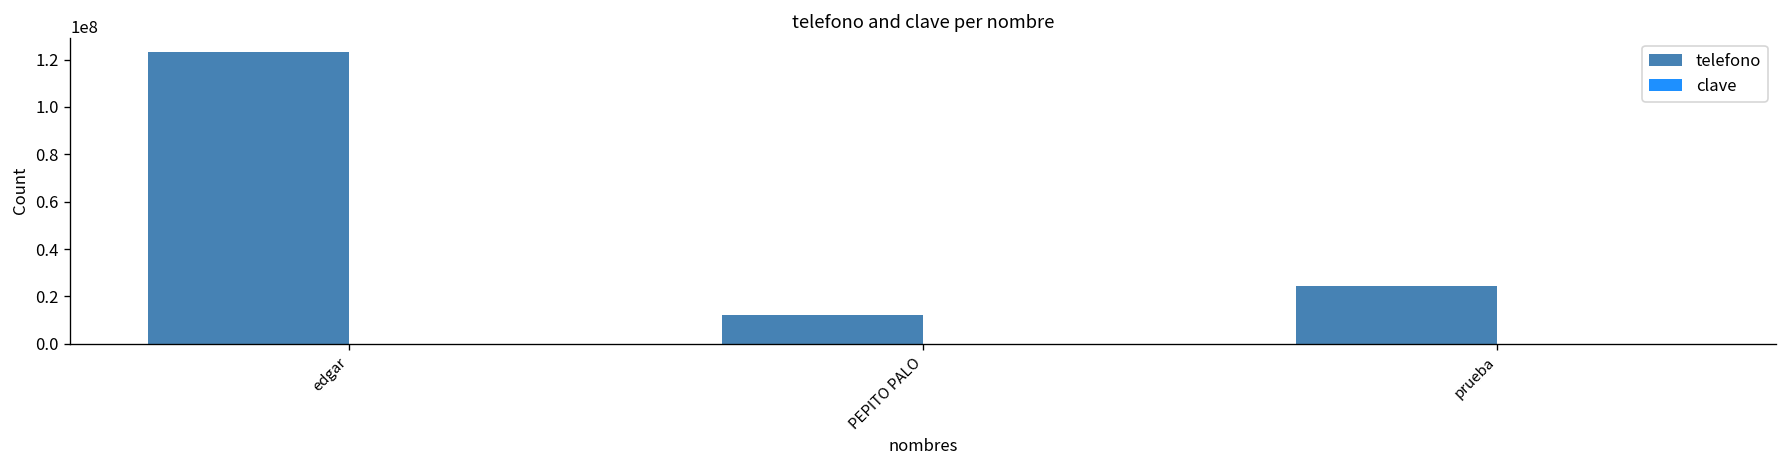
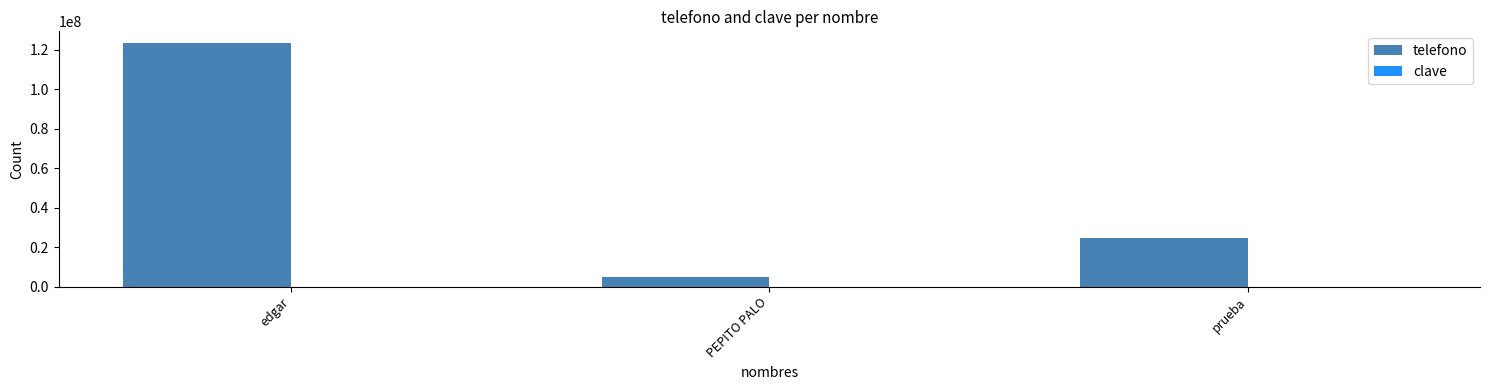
telefono, PEPITO PALO: 12000000 -> 5000000
